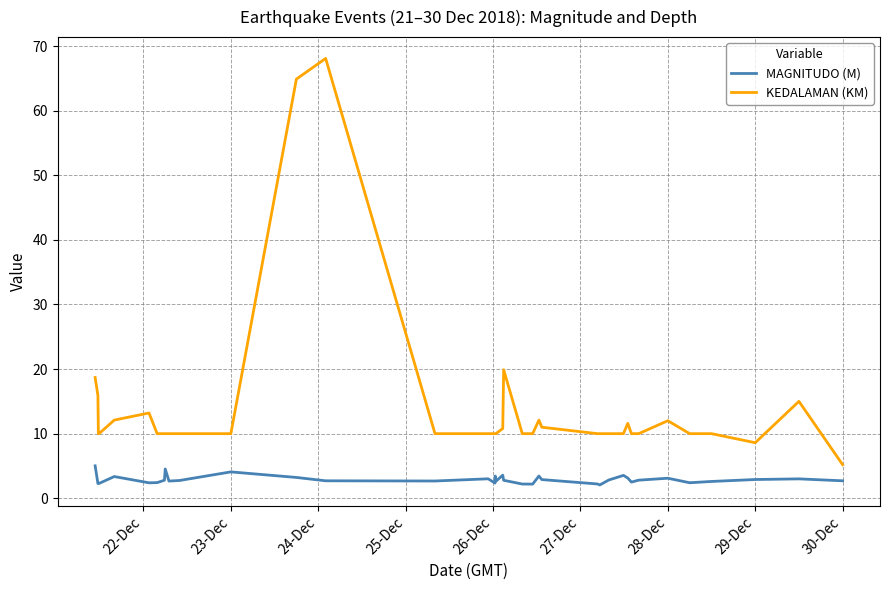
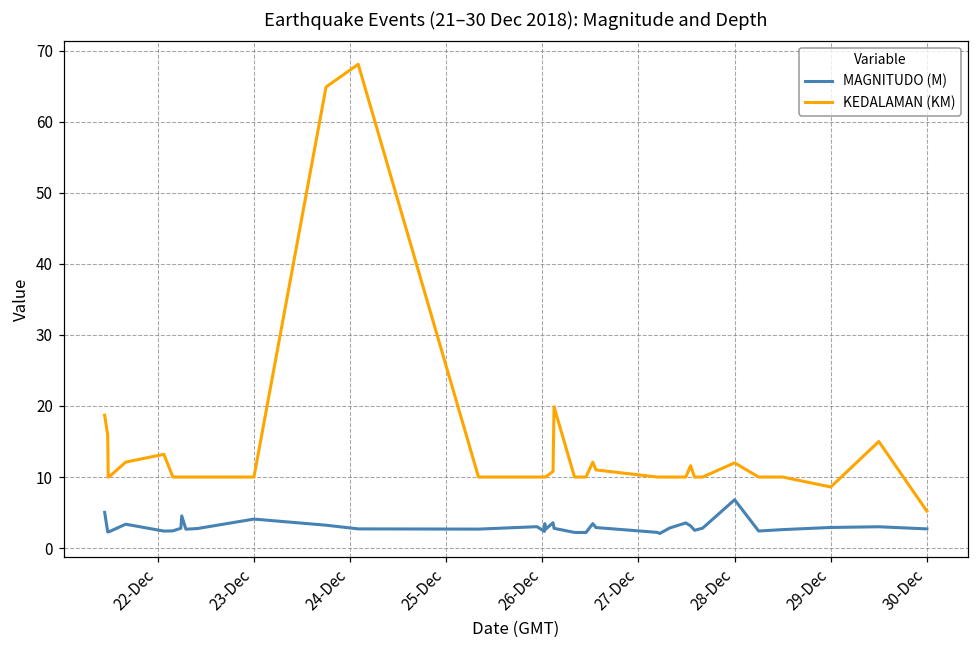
MAGNITUDO (M), 28-Dec: 3 -> 7
